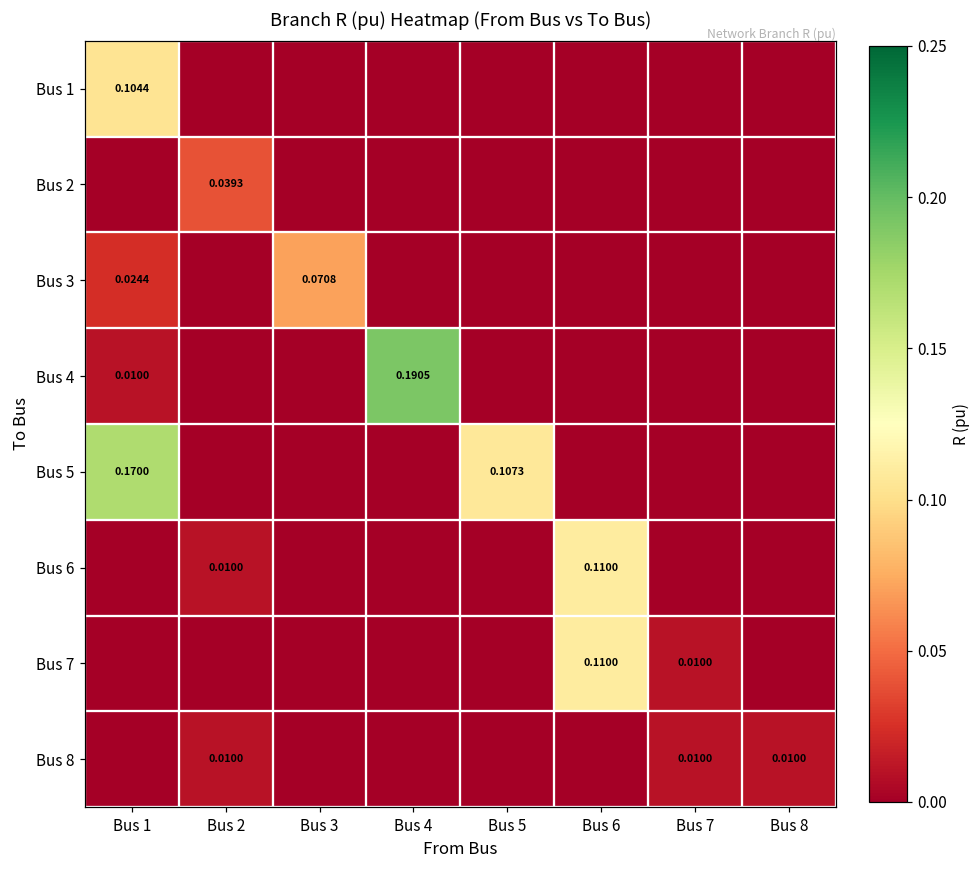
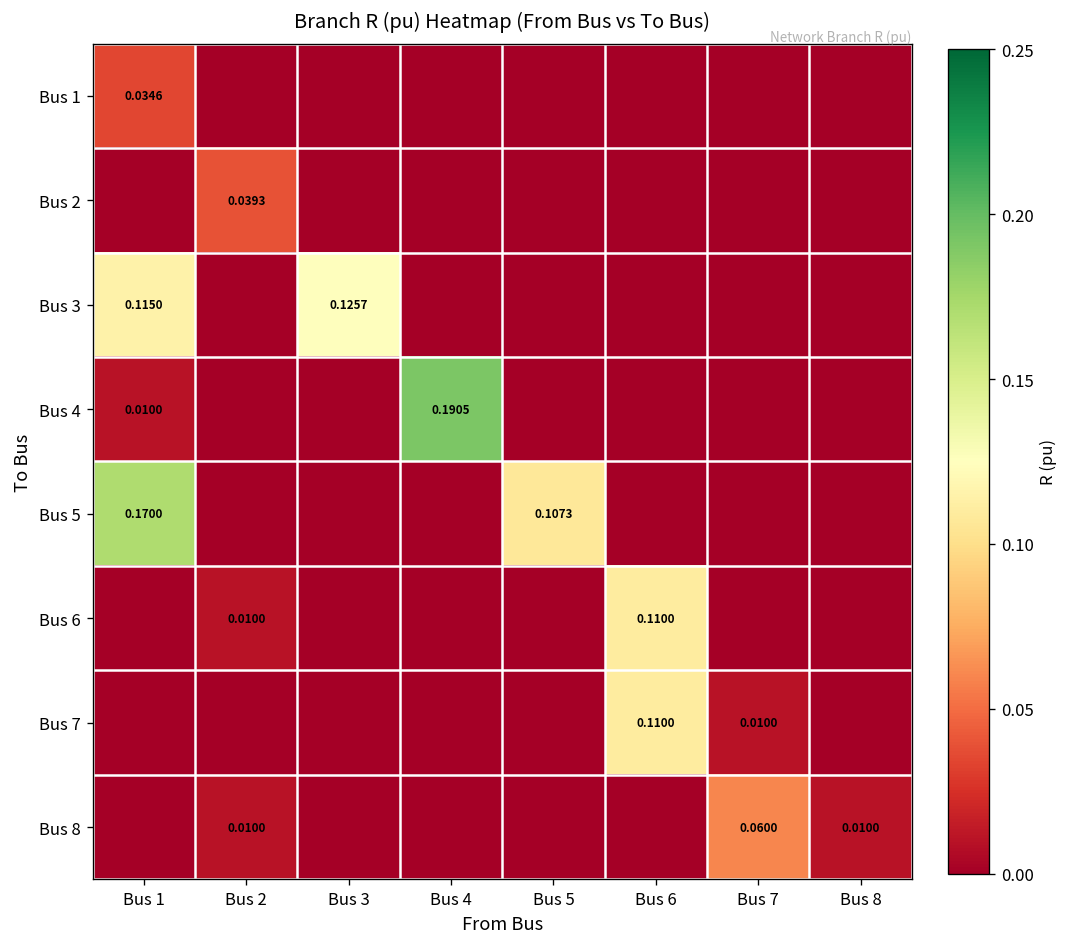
Bus 1, Bus 1: 0.1044 -> 0.0346
Bus 3, Bus 1: 0.0244 -> 0.1150
Bus 3, Bus 3: 0.0708 -> 0.1257
Bus 8, Bus 7: 0.0100 -> 0.0600
